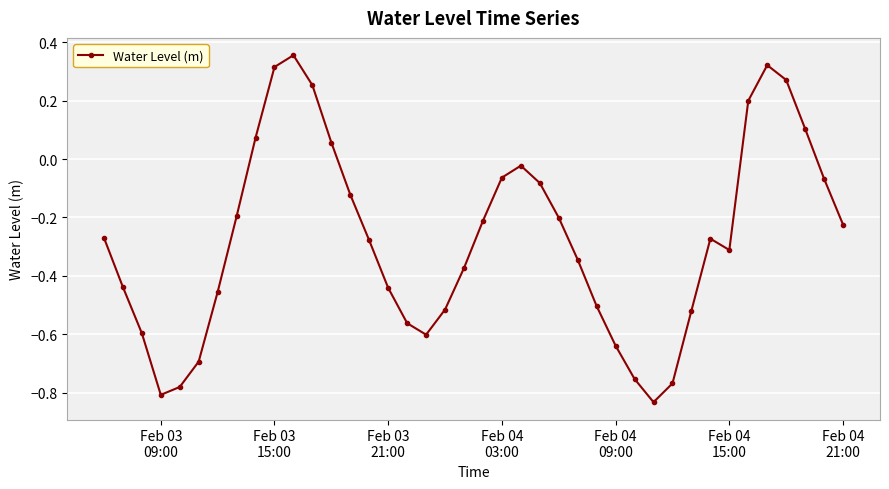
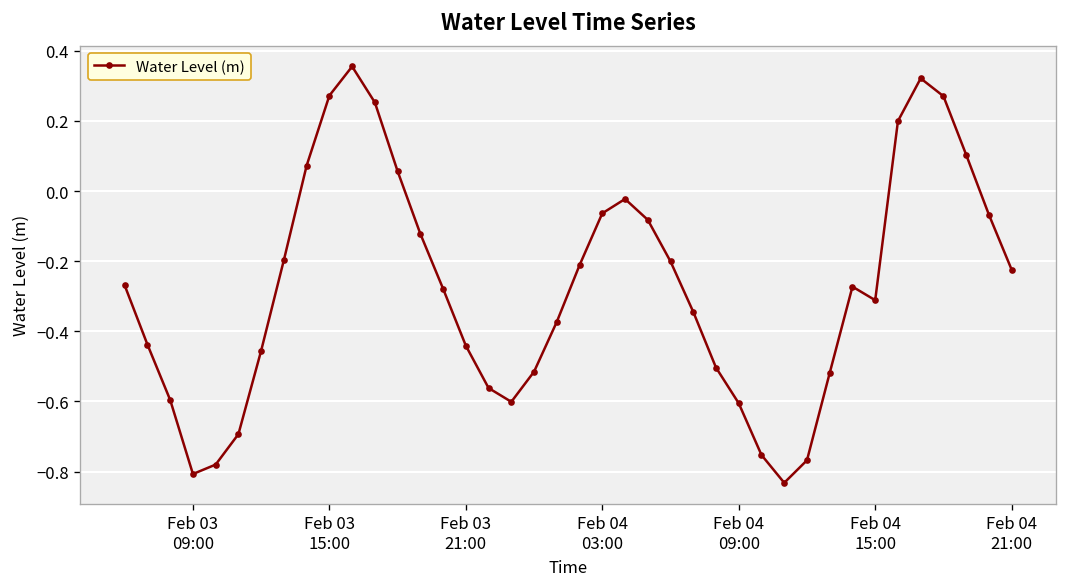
Feb 03 15:00: 0.31 -> 0.27
Feb 04 09:00: -0.64 -> -0.61
